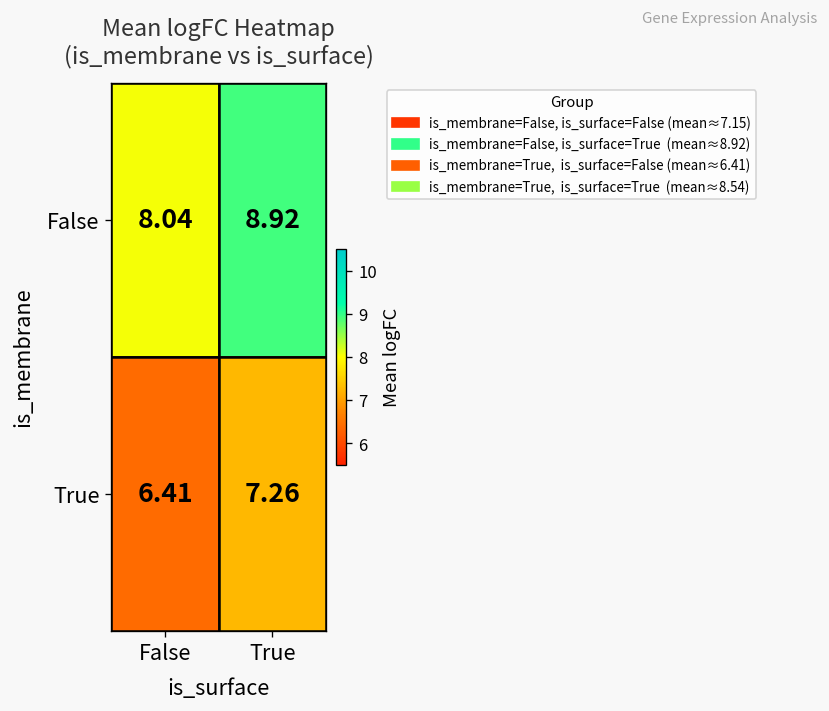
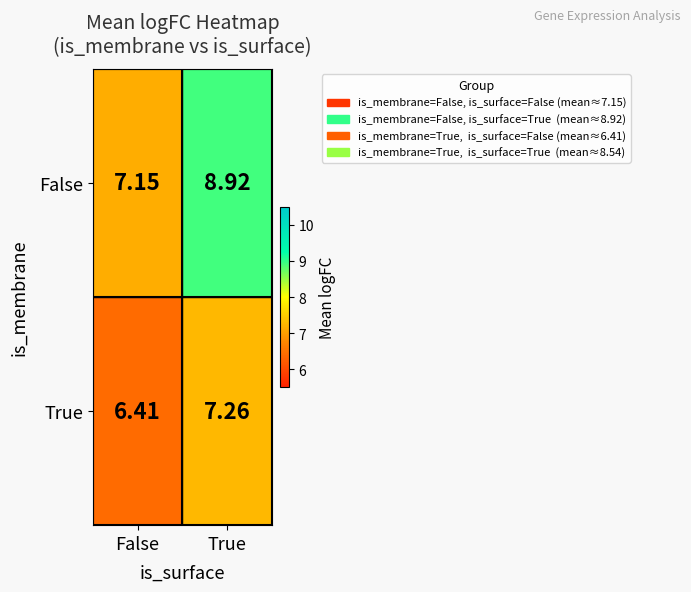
False, False: 8.04 -> 7.15
